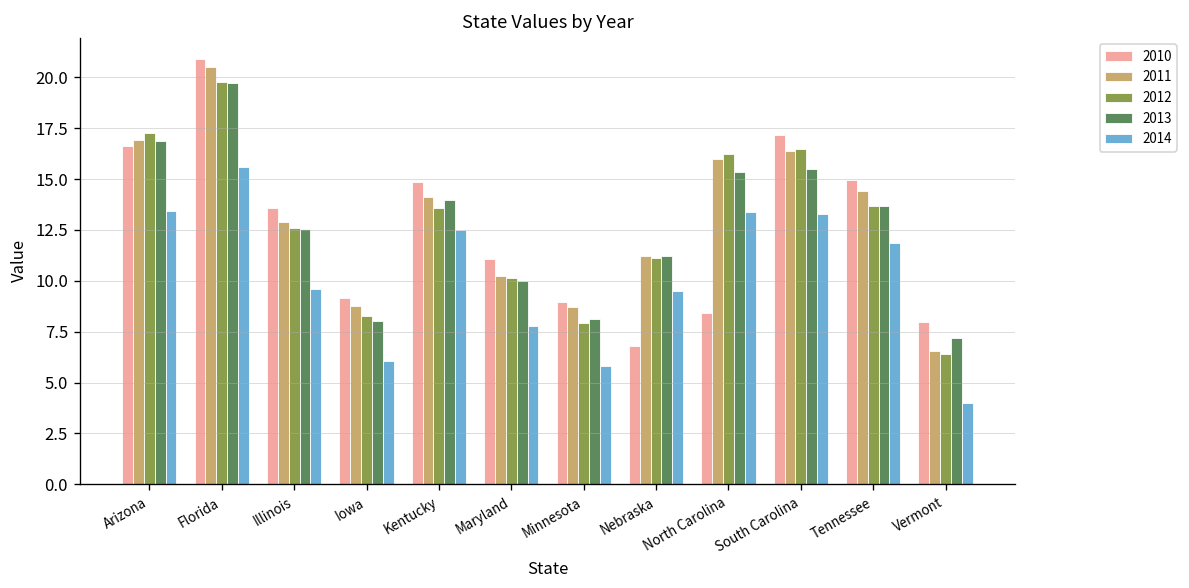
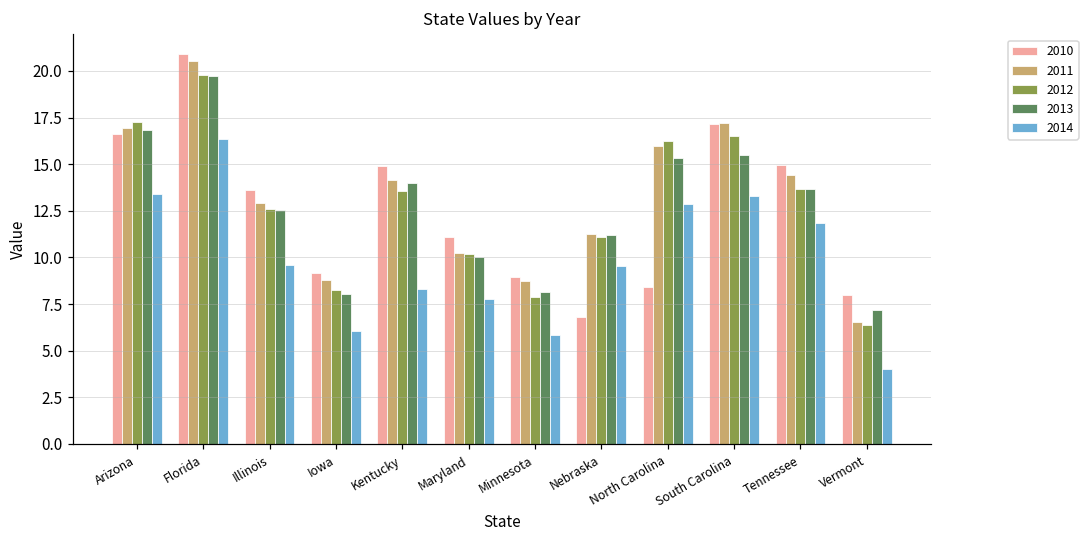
2014, Florida: 15.6 -> 16.4
2014, Kentucky: 12.5 -> 8.3
2014, North Carolina: 13.4 -> 12.8
2011, South Carolina: 16.4 -> 17.2
